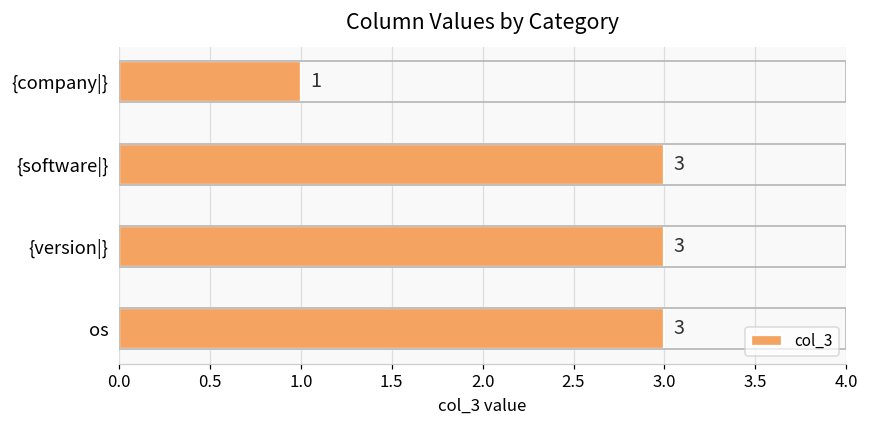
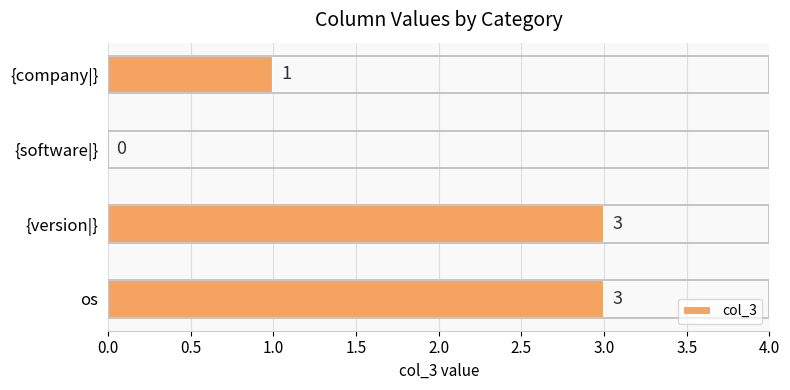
{software|}: 3 -> 0
